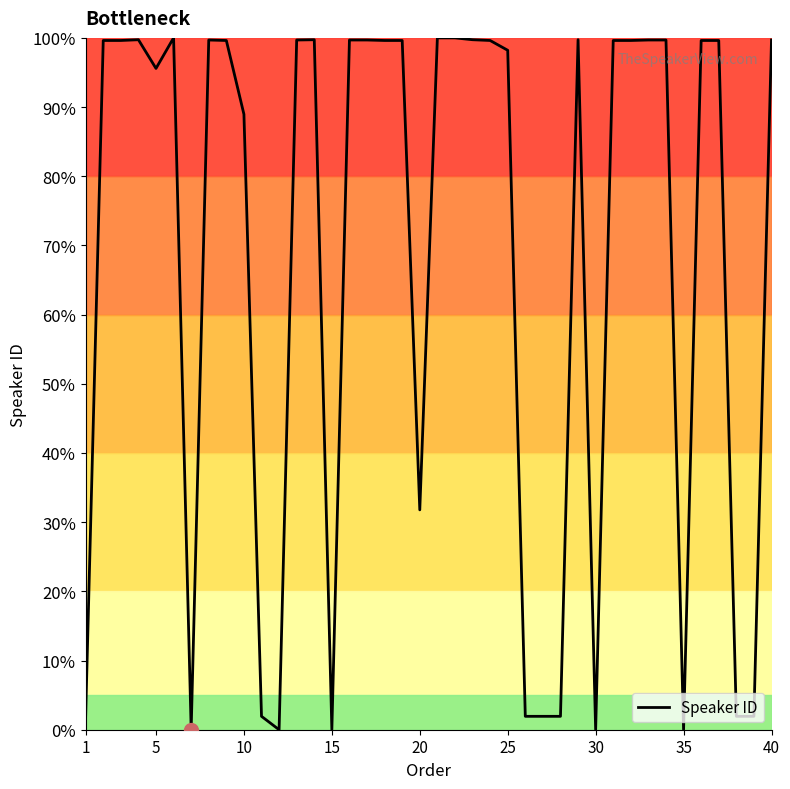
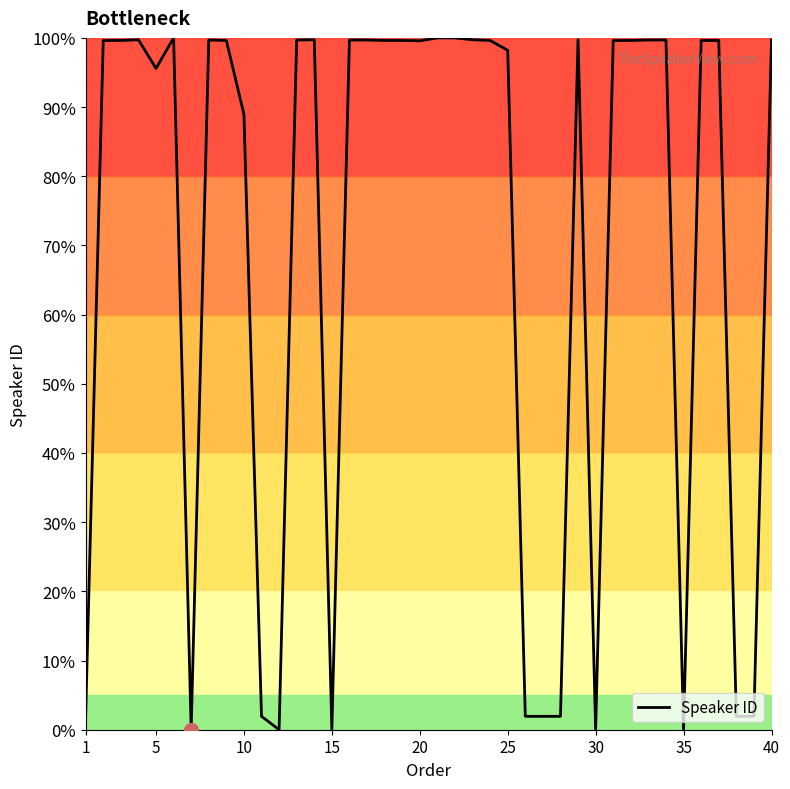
Speaker ID, 20: 32% -> 100%
